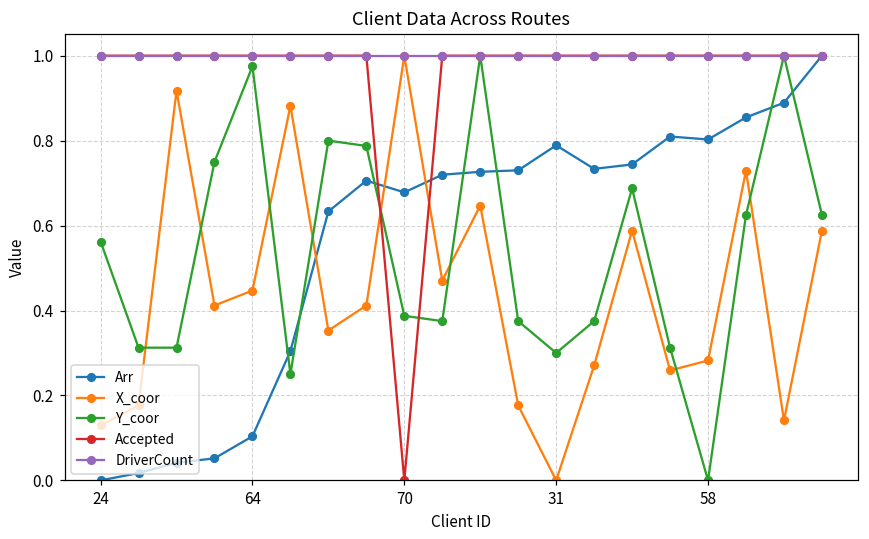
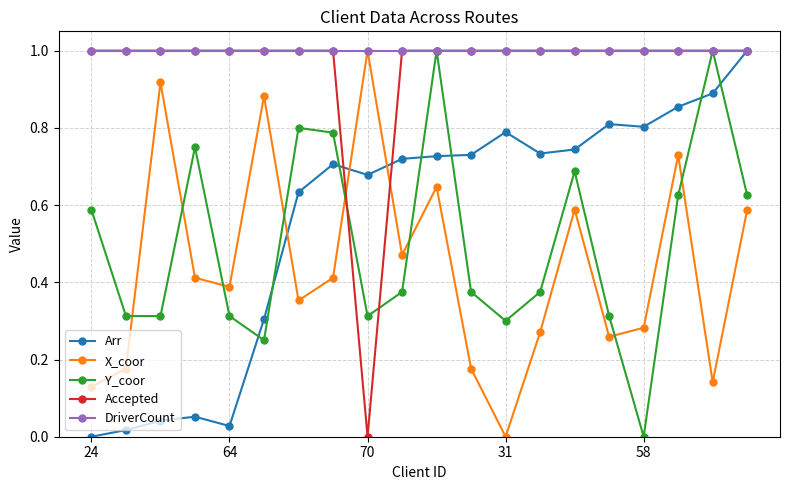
Y_coor, 24: 0.56 -> 0.59
Arr, 64: 0.10 -> 0.03
X_coor, 64: 0.45 -> 0.39
Y_coor, 64: 0.98 -> 0.31
Y_coor, 70: 0.39 -> 0.31
